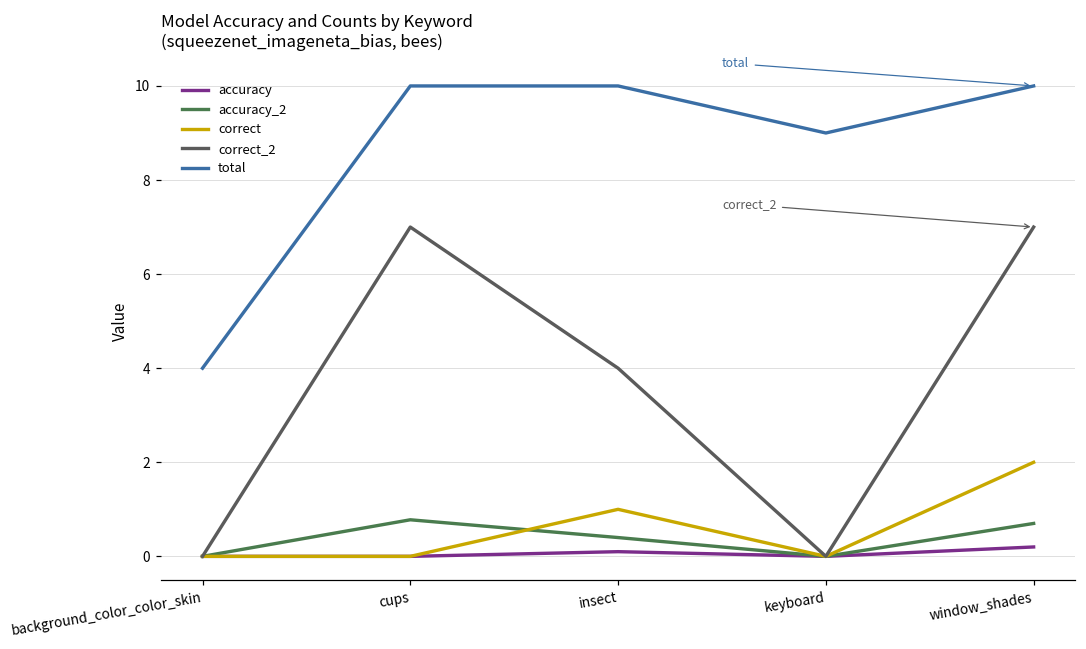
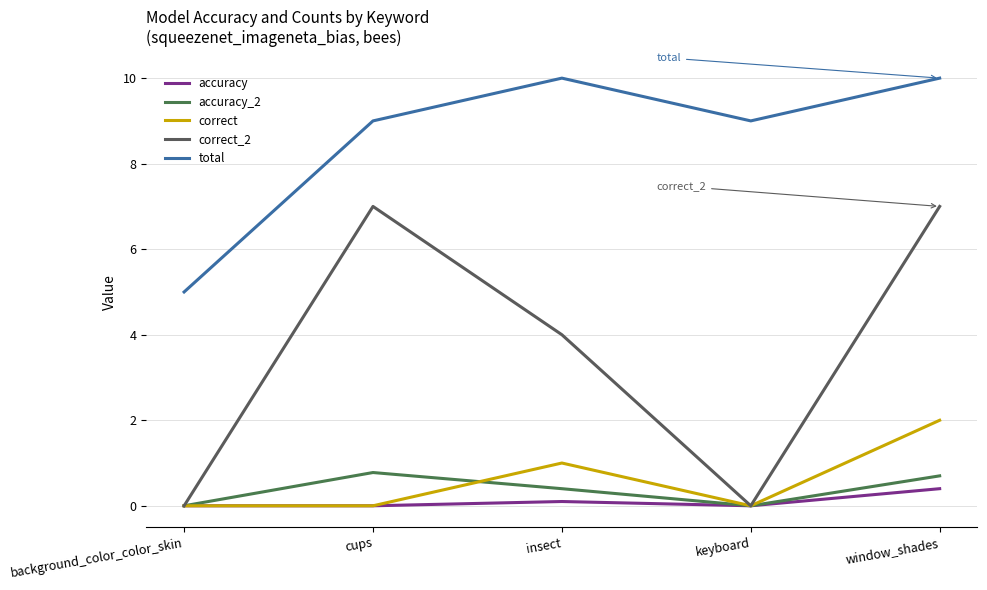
total, background_color_color_skin: 4 -> 5
total, cups: 10 -> 9
accuracy, window_shades: 0.2 -> 0.4
